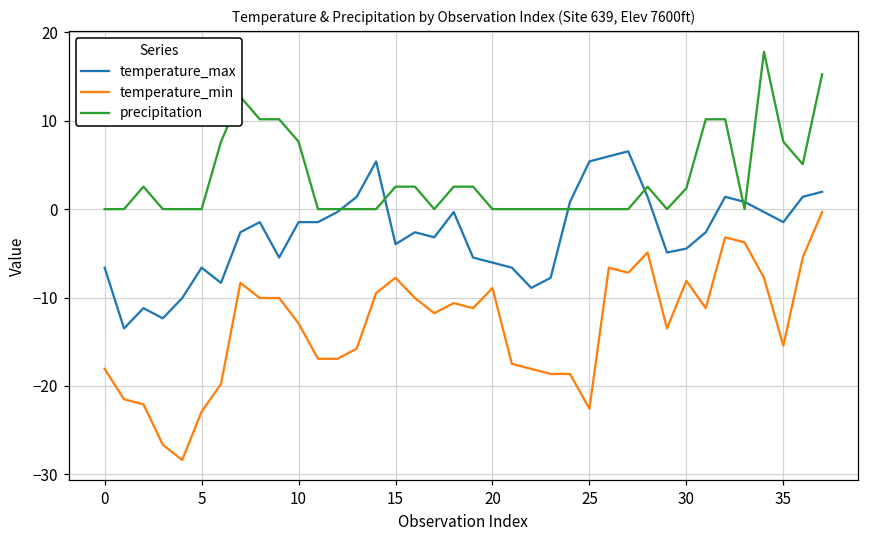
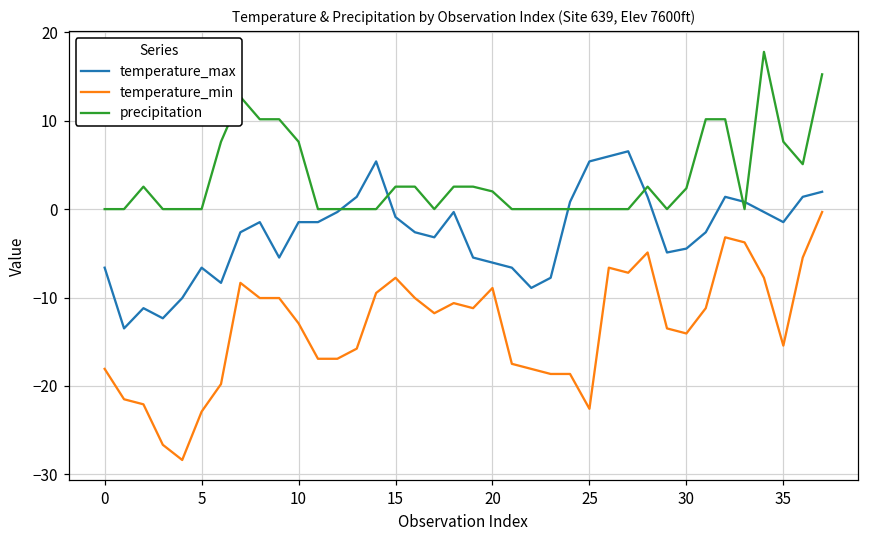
temperature_max, 15: -4 -> -1
precipitation, 20: 0 -> 2
temperature_min, 30: -8 -> -14
